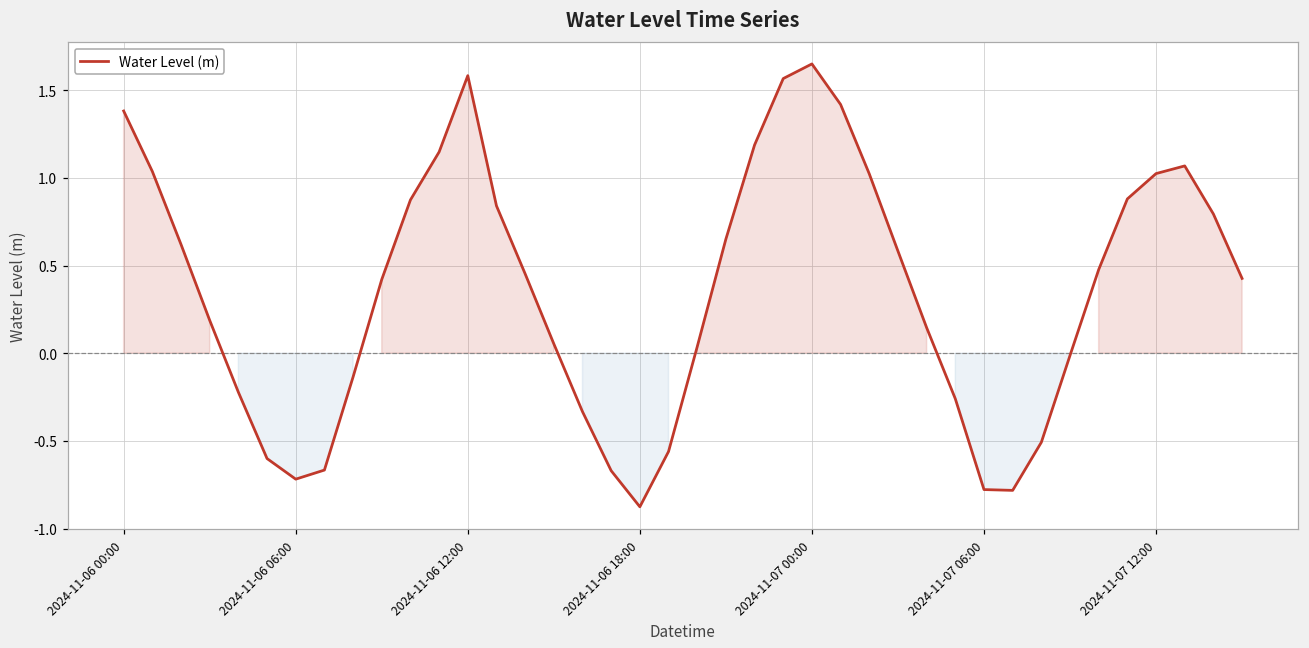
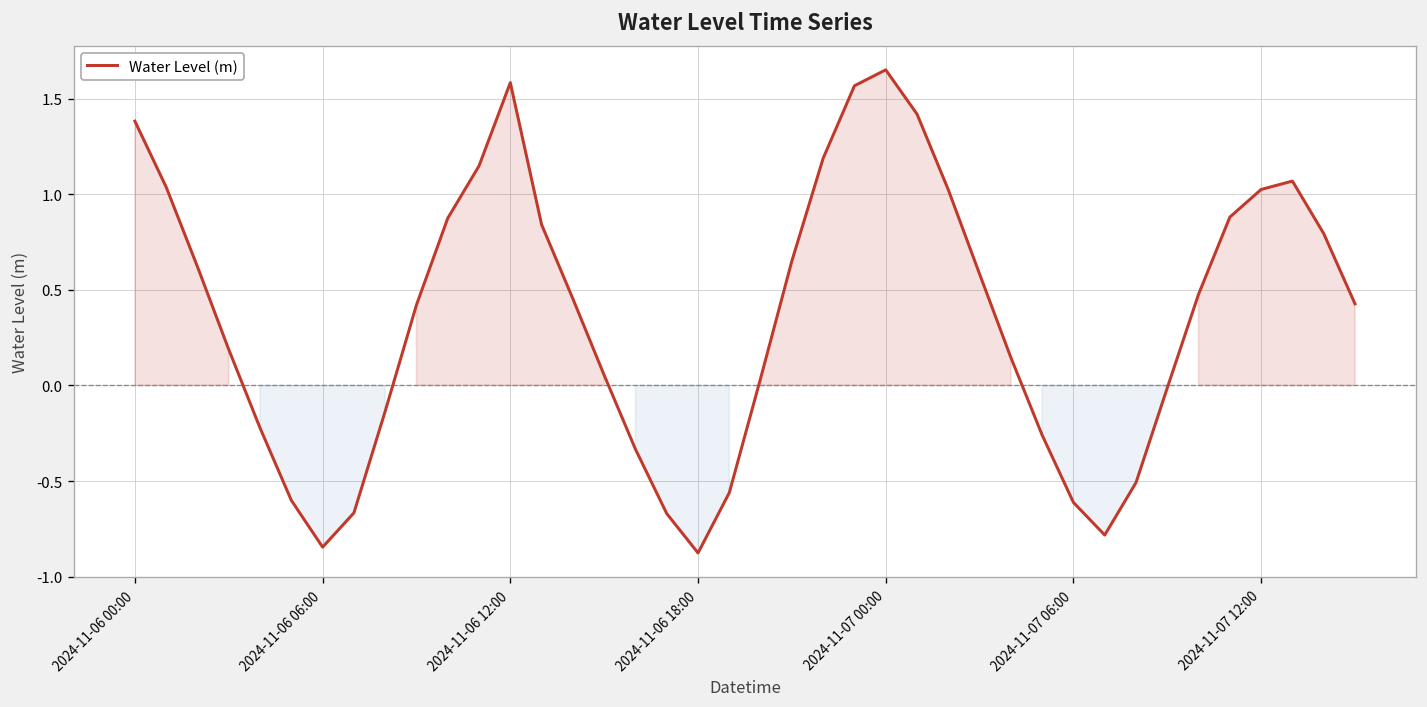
2024-11-06 06:00: -0.72 -> -0.85
2024-11-07 06:00: -0.78 -> -0.61
